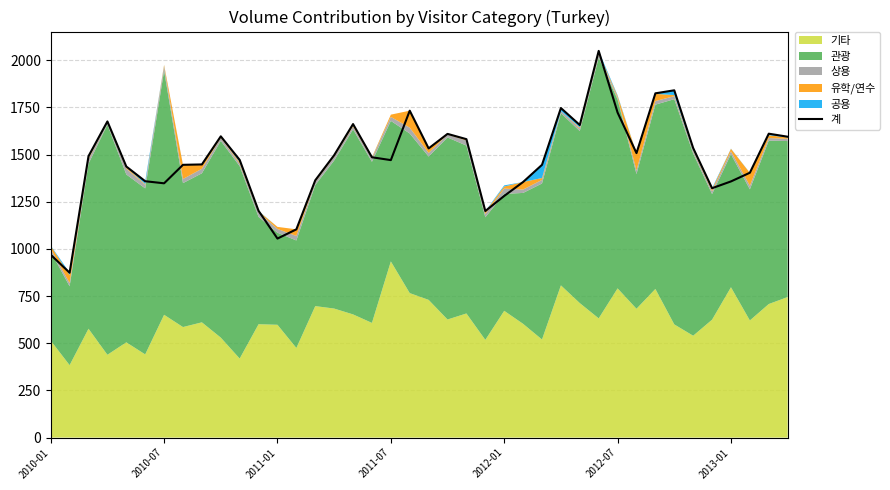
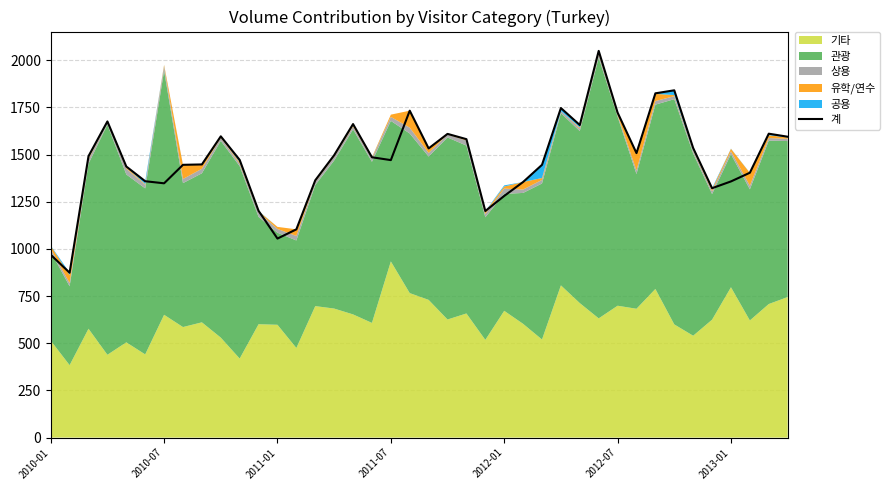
기타, 2012-07: 790 -> 700
